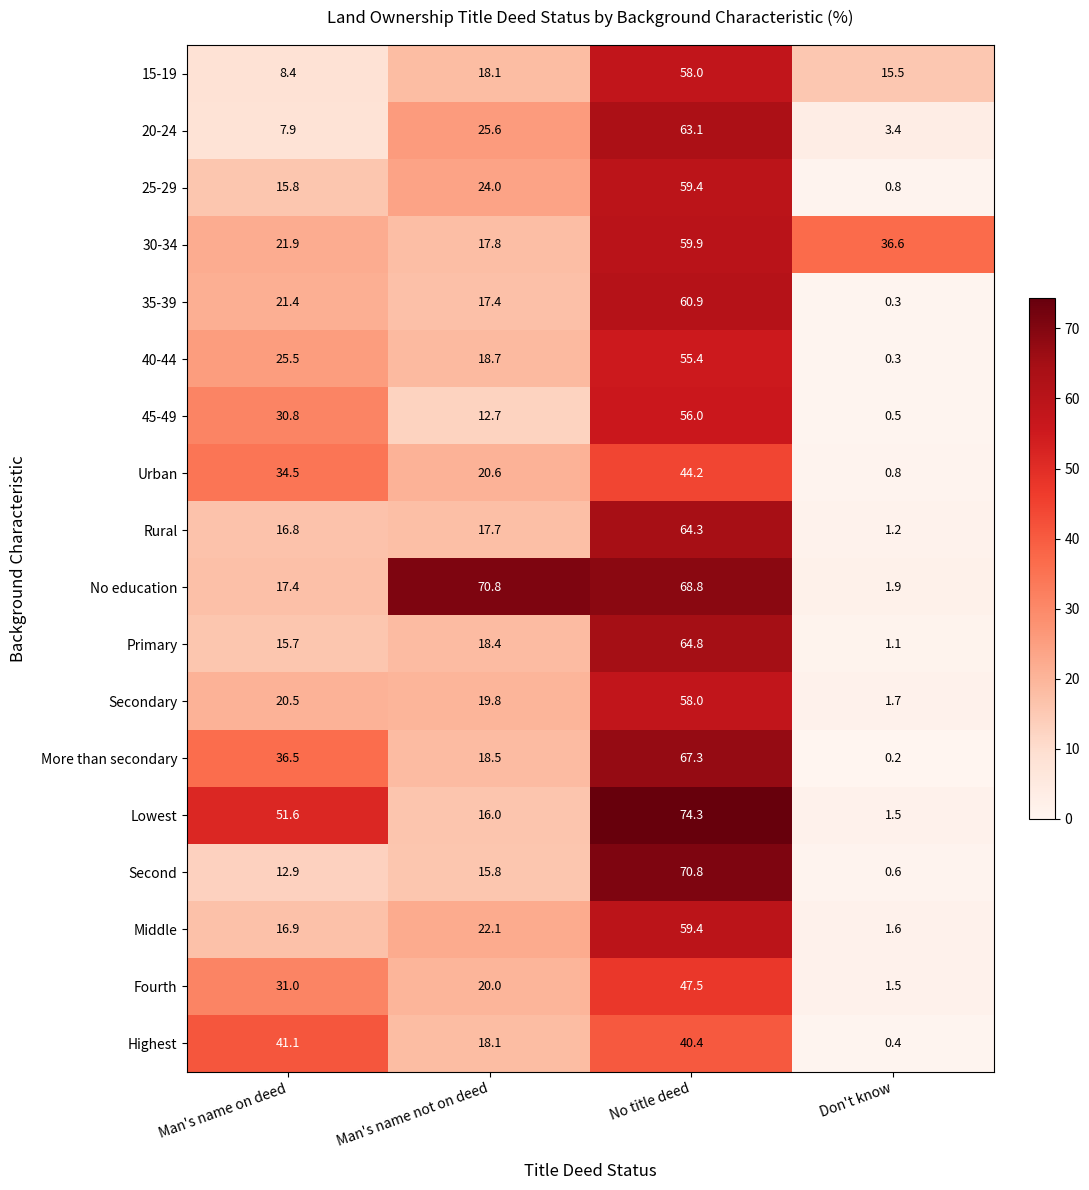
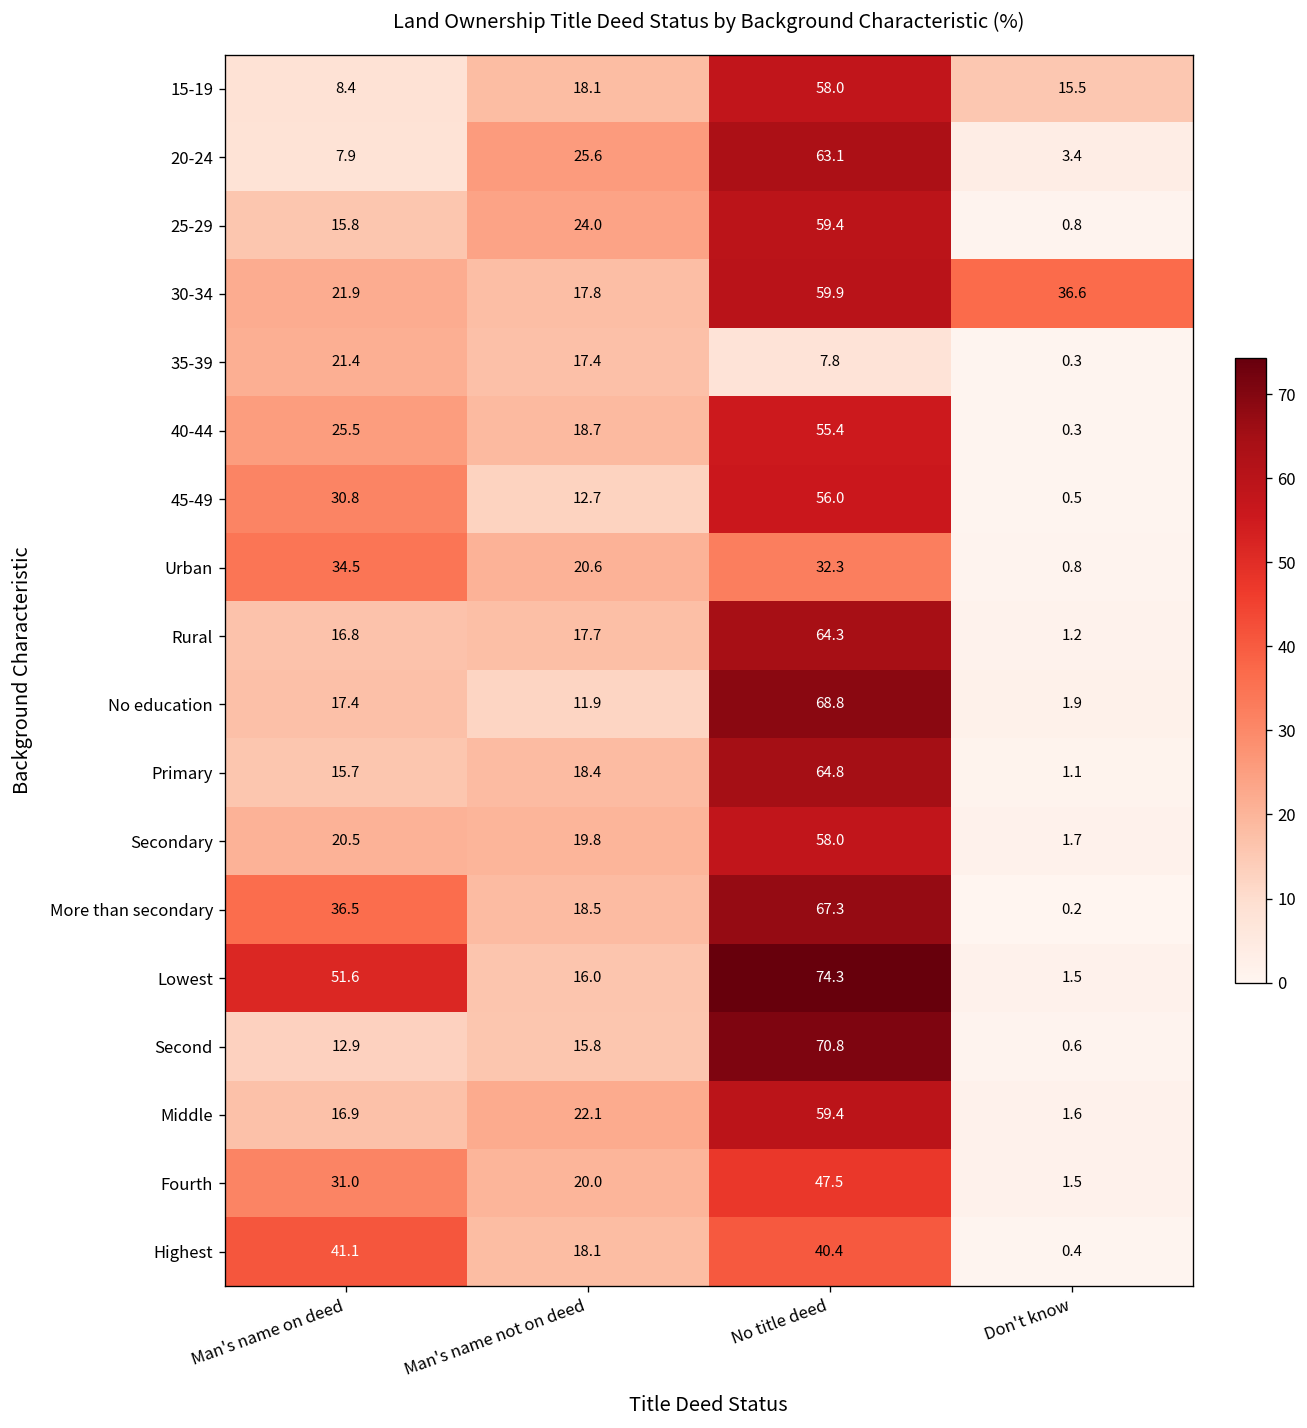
35-39, No title deed: 60.9 -> 7.8
Urban, No title deed: 44.2 -> 32.3
No education, Man's name not on deed: 70.8 -> 11.9
